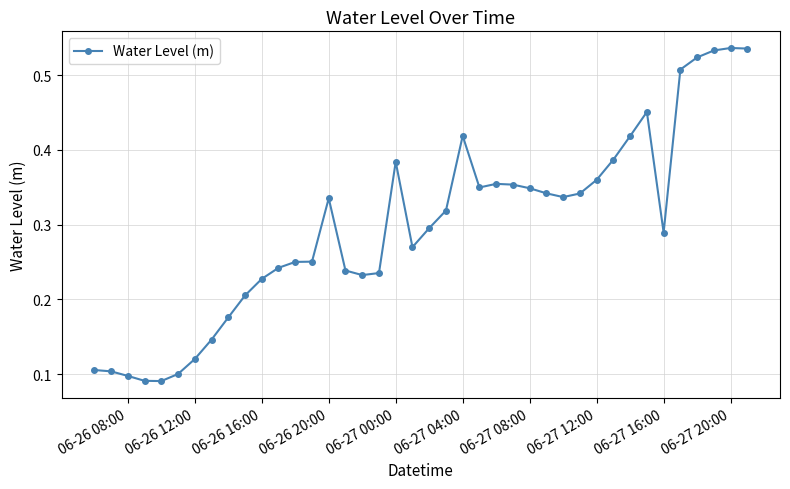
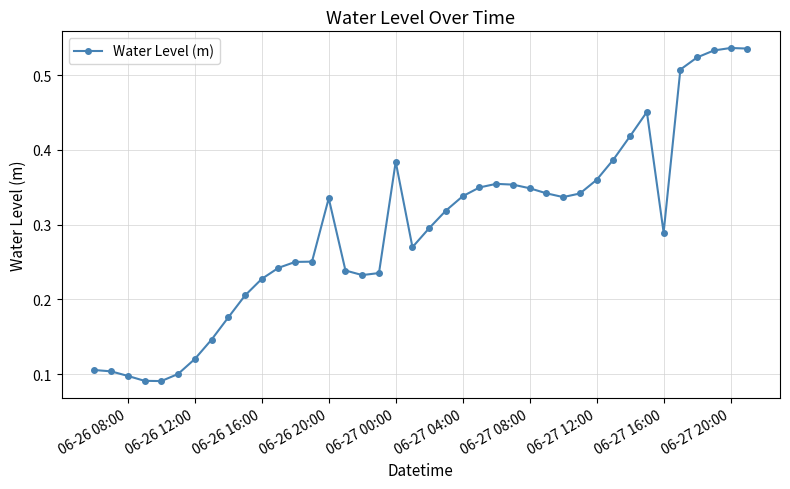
06-27 04:00: 0.42 -> 0.34
